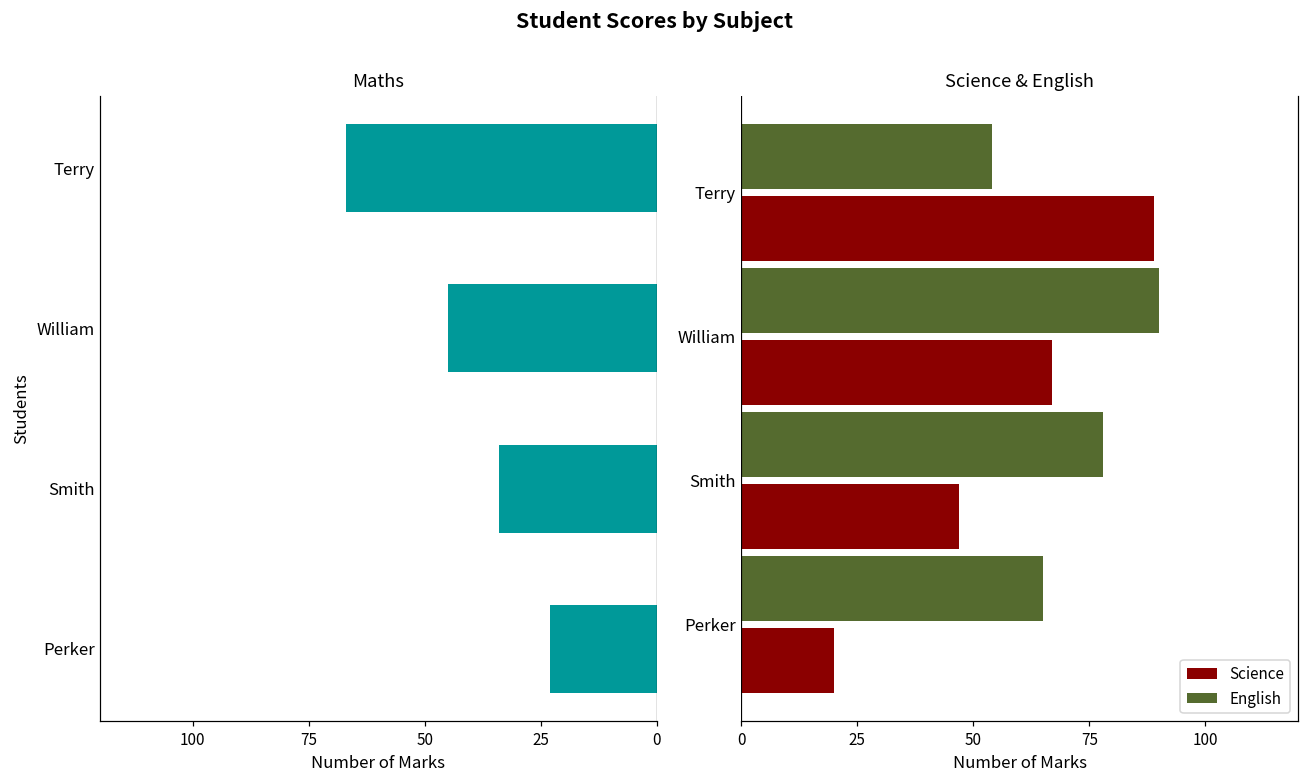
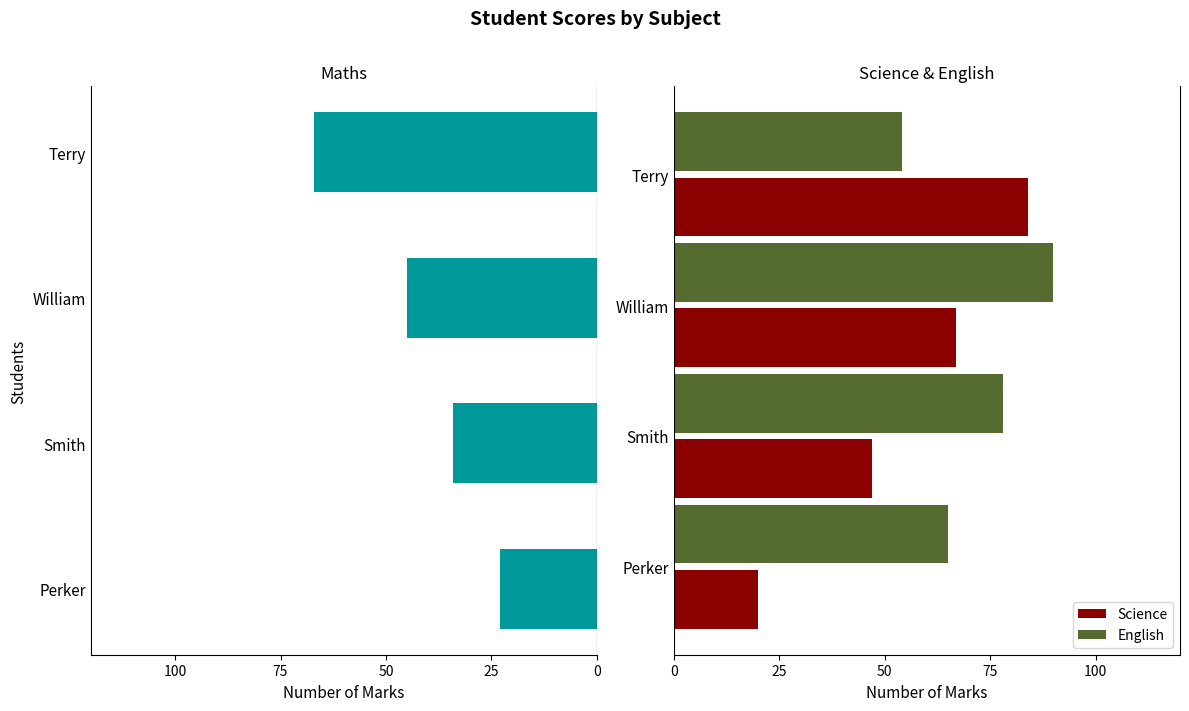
Science & English, Science, Terry: 89 -> 84
